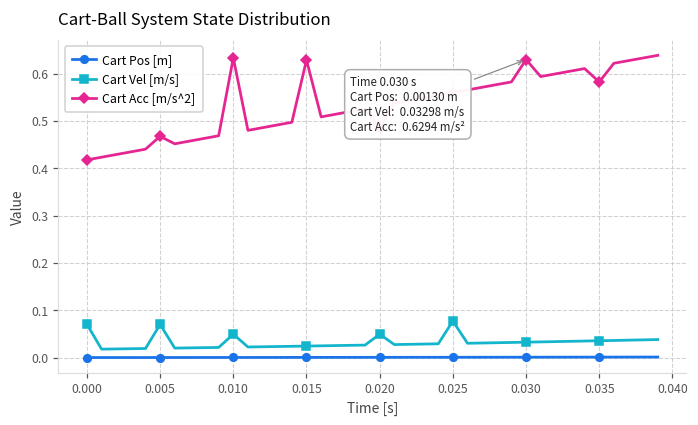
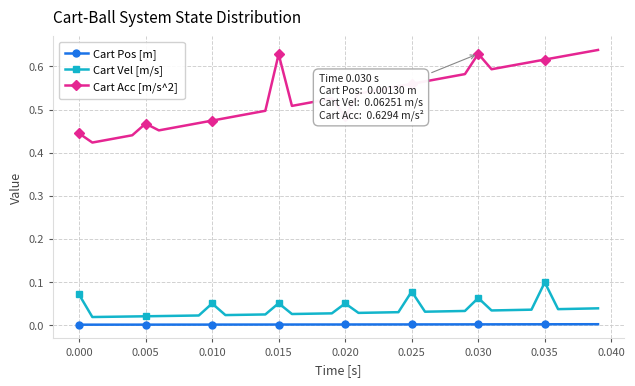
Cart Acc [m/s^2], 0.000: 0.42 -> 0.44
Cart Vel [m/s], 0.005: 0.07 -> 0.02
Cart Acc [m/s^2], 0.010: 0.63 -> 0.47
Cart Vel [m/s], 0.015: 0.02 -> 0.05
Cart Vel [m/s], 0.030: 0.03298 -> 0.06251
Cart Vel [m/s], 0.035: 0.04 -> 0.10
Cart Acc [m/s^2], 0.035: 0.58 -> 0.62
